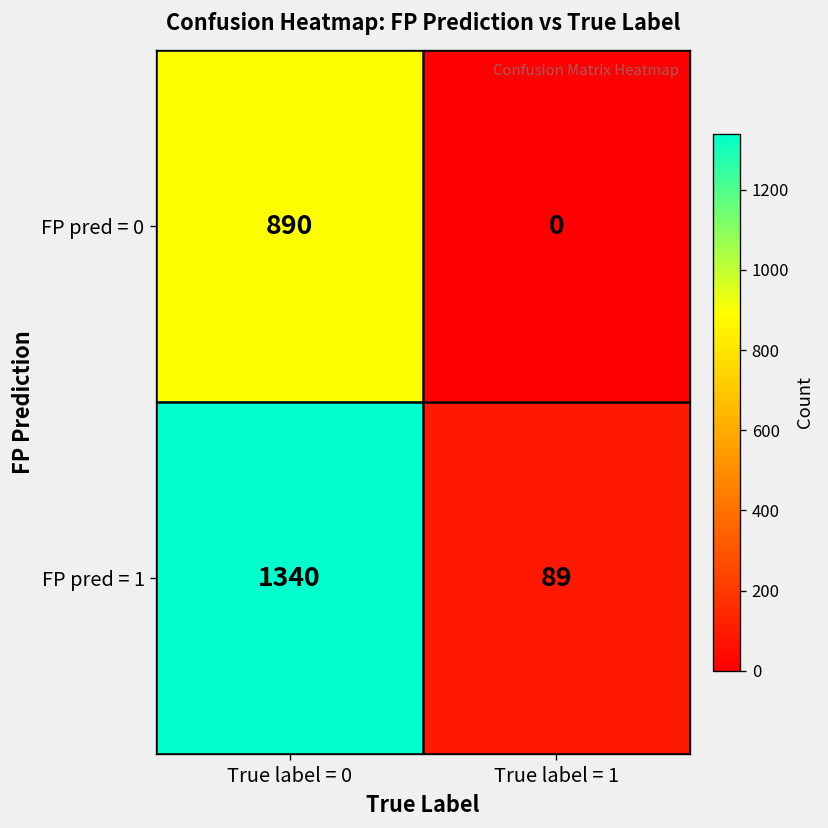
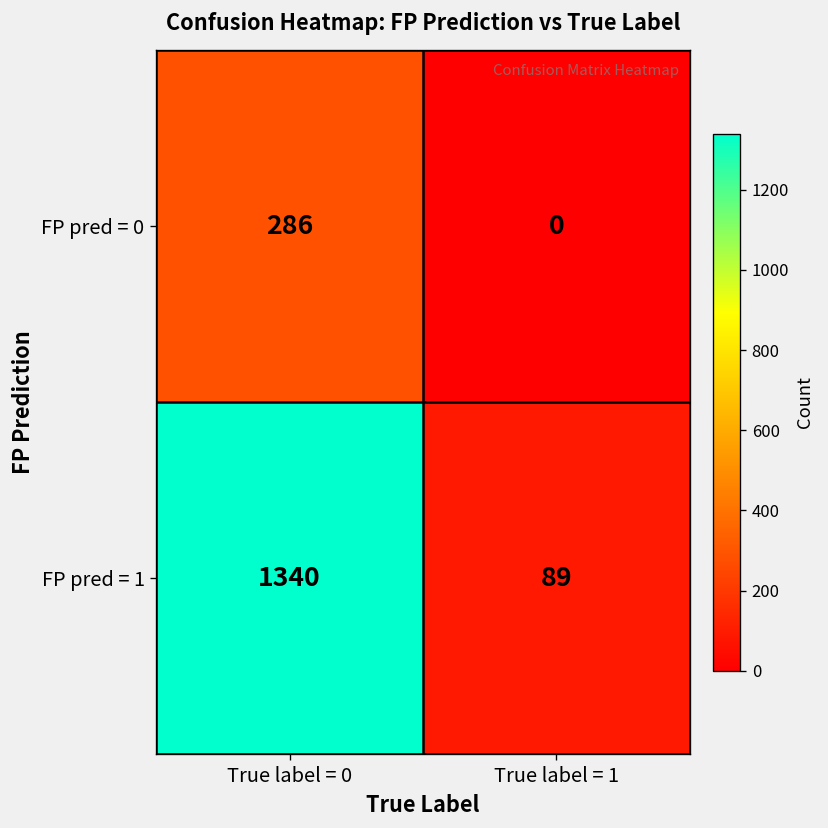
FP pred = 0, True label = 0: 890 -> 286
